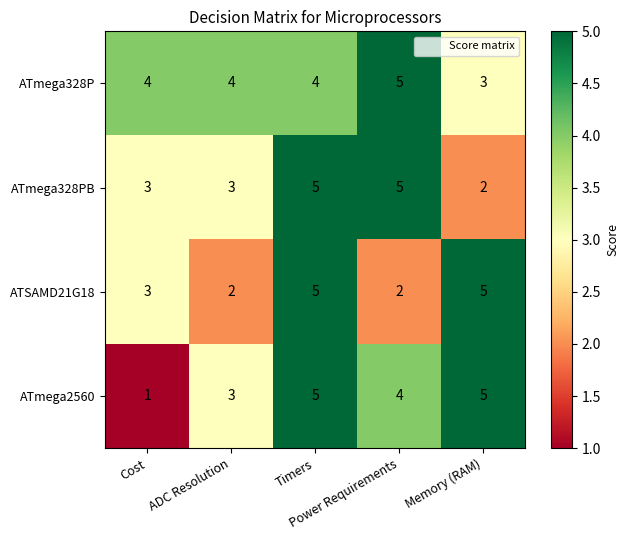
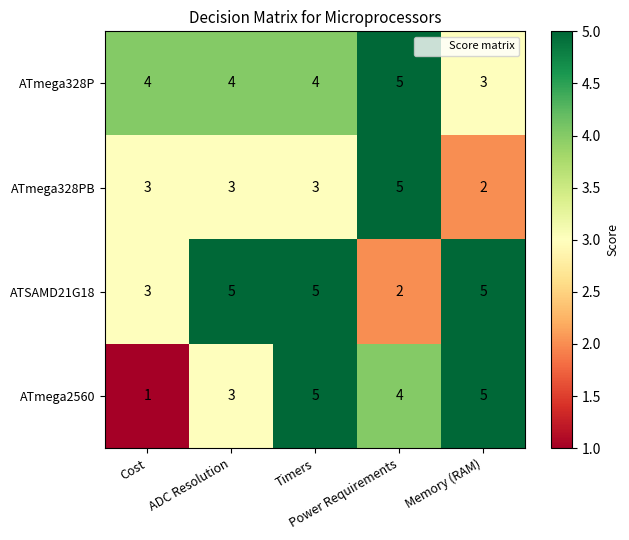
ATmega328PB, Timers: 5 -> 3
ATSAMD21G18, ADC Resolution: 2 -> 5
